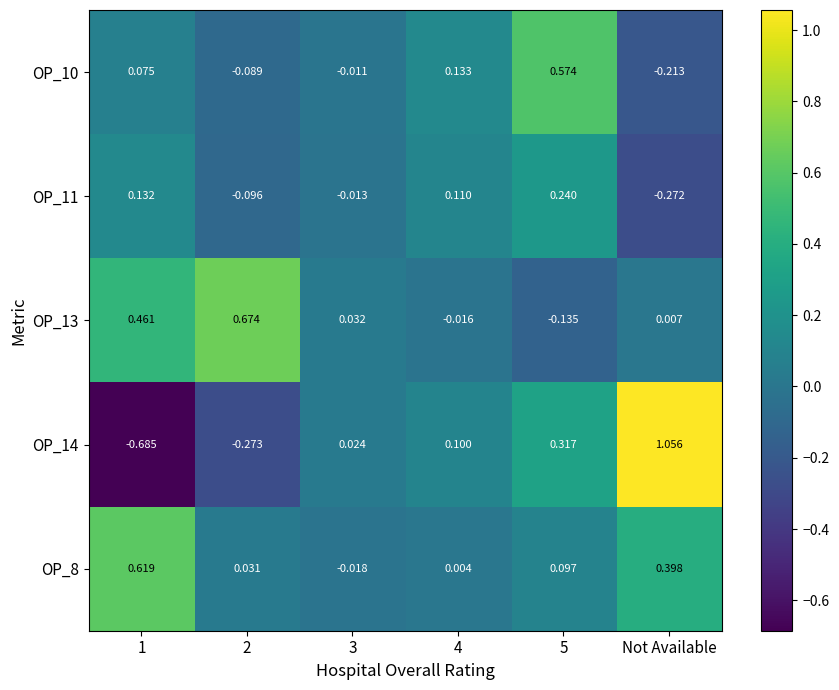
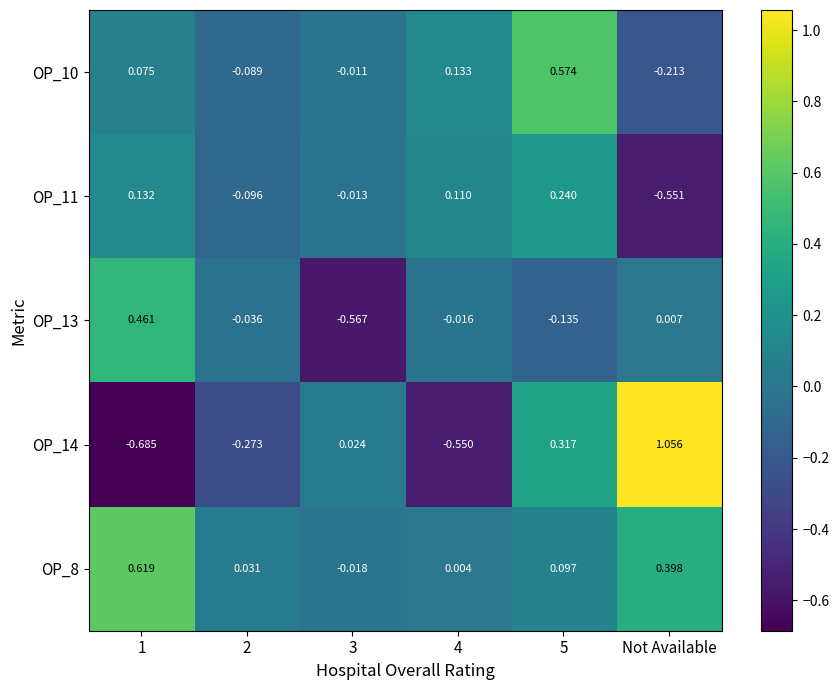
OP_11, Not Available: -0.272 -> -0.551
OP_13, 2: 0.674 -> -0.036
OP_13, 3: 0.032 -> -0.567
OP_14, 4: 0.100 -> -0.550
